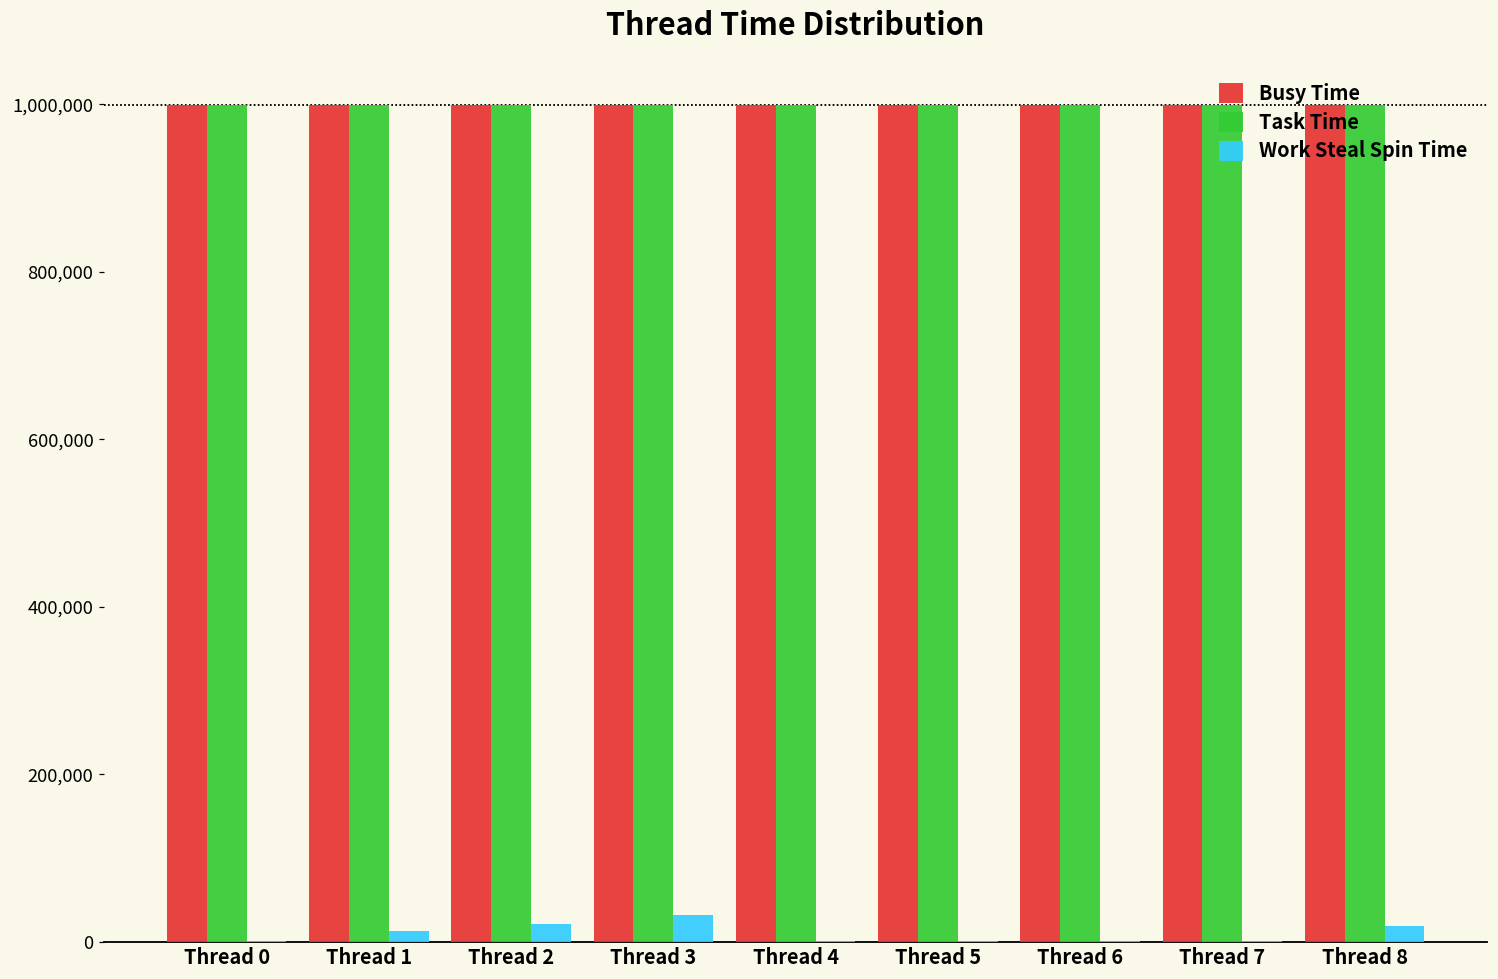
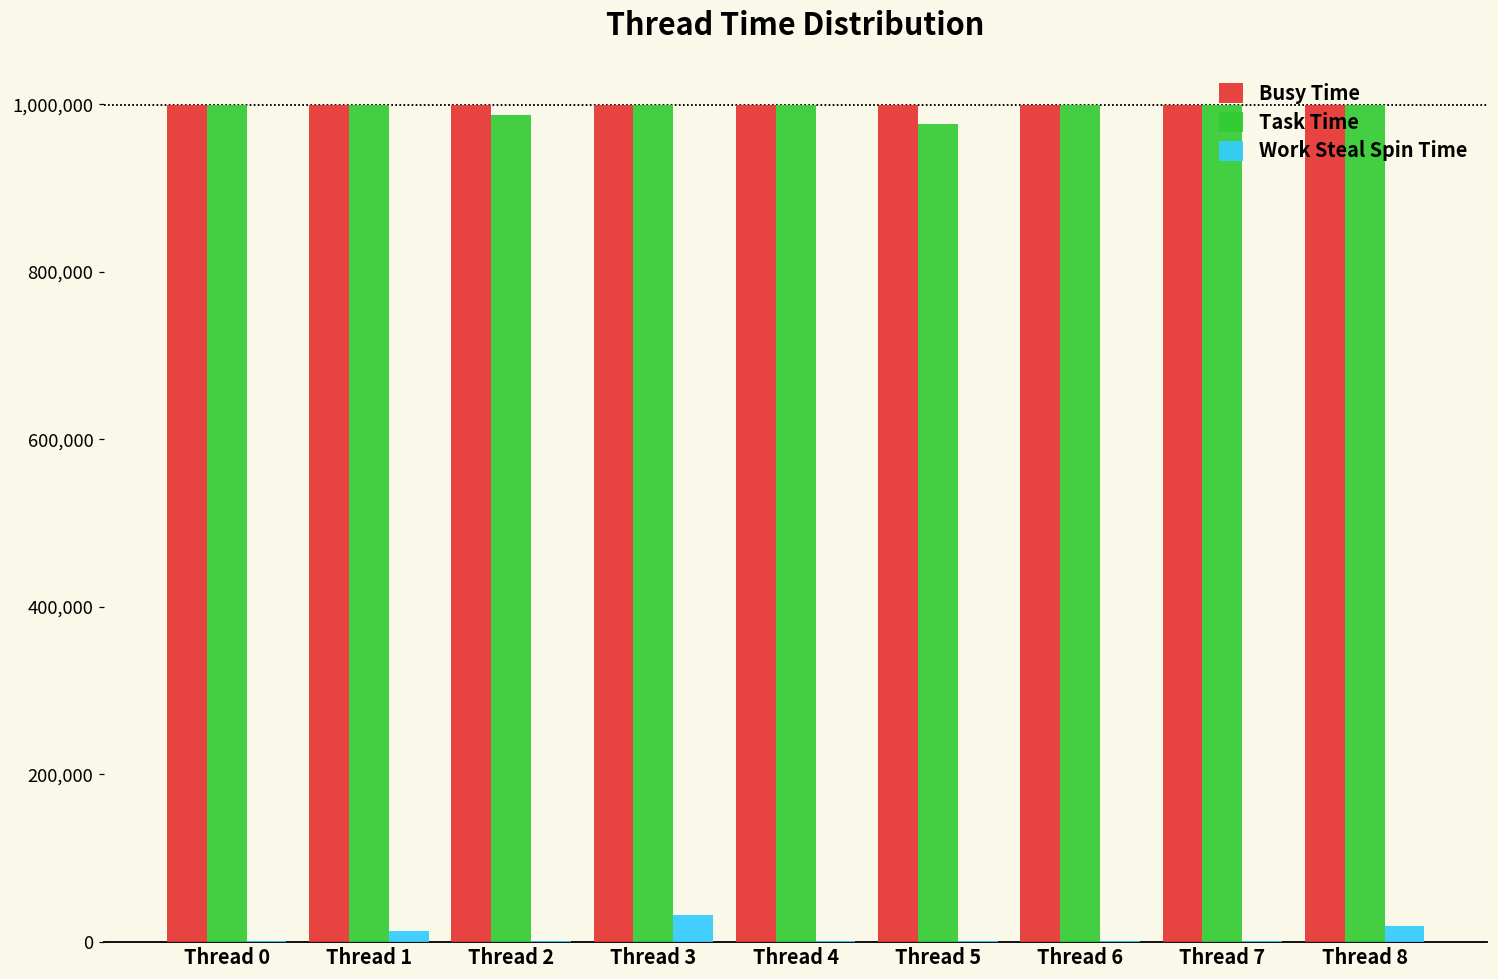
Task Time, Thread 2: 1,000,000 -> 990,000
Work Steal Spin Time, Thread 2: 20,000 -> 0
Task Time, Thread 5: 1,000,000 -> 980,000
